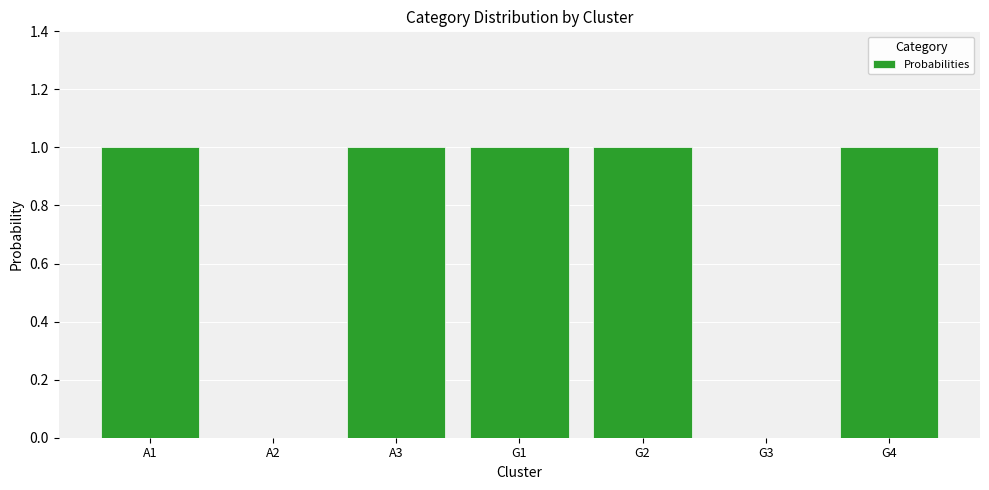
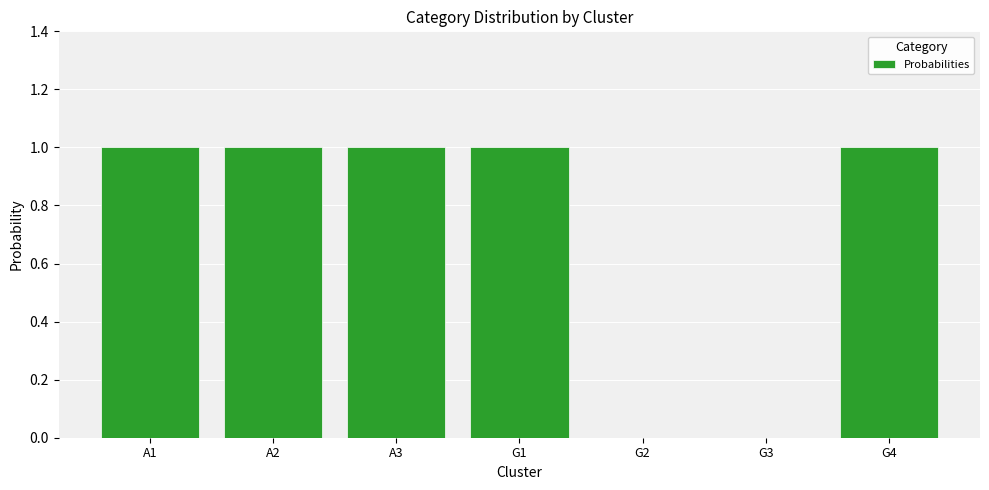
A2: 0 -> 1
G2: 1 -> 0
